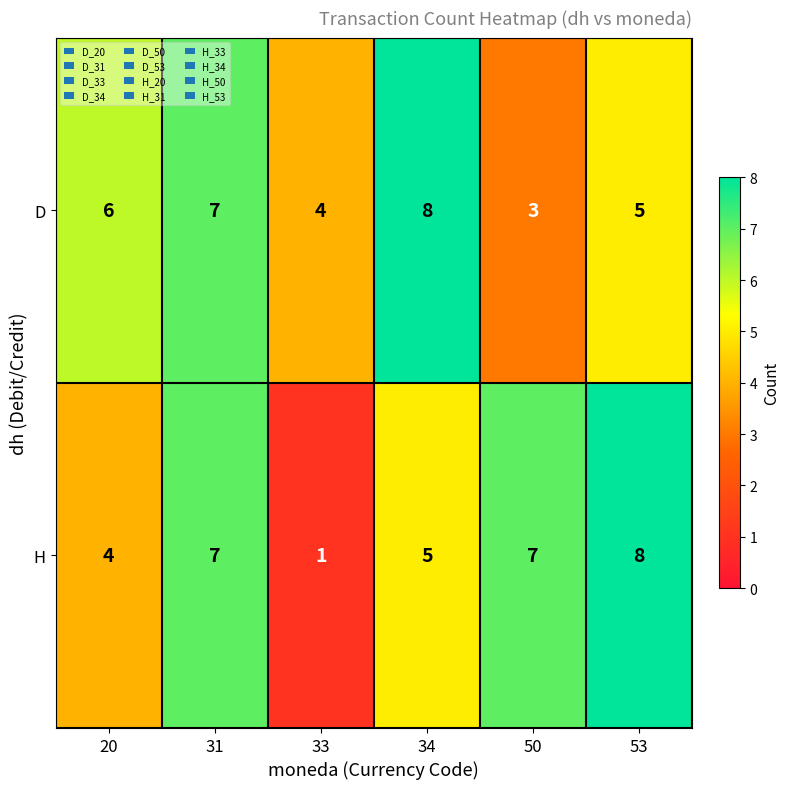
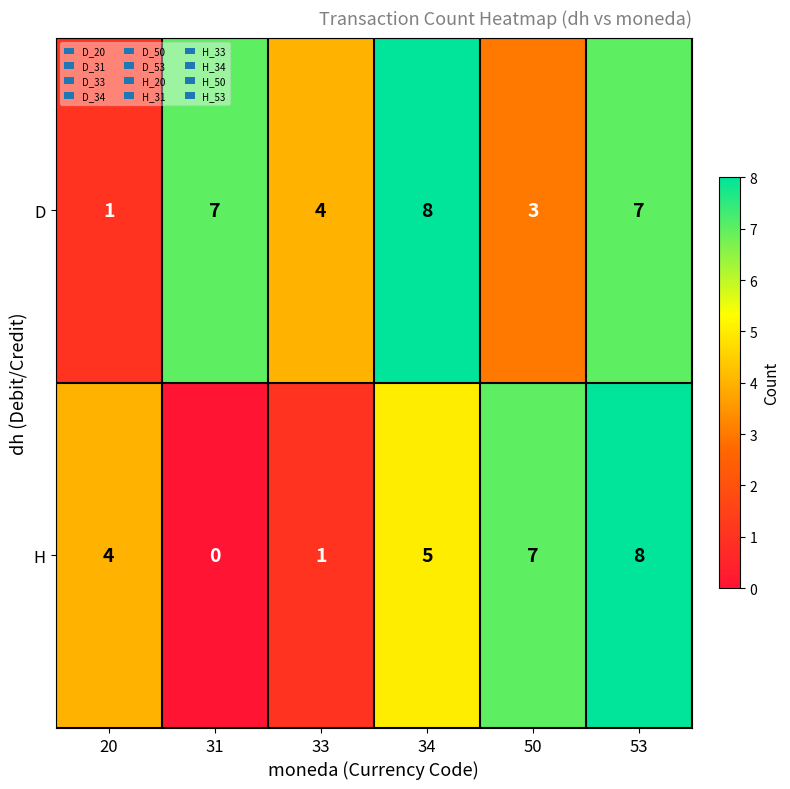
D, 20: 6 -> 1
D, 53: 5 -> 7
H, 31: 7 -> 0
